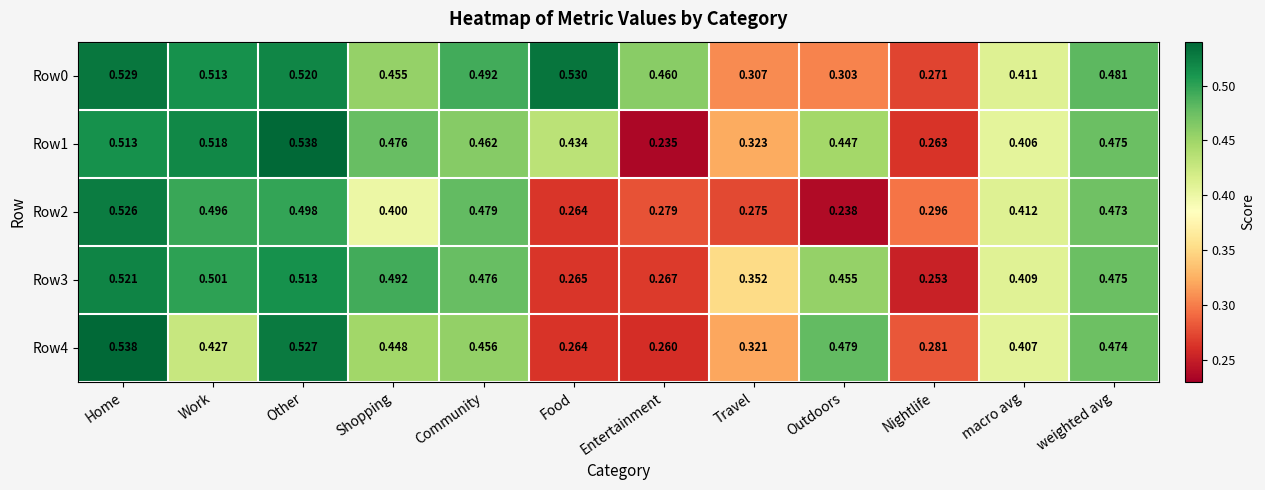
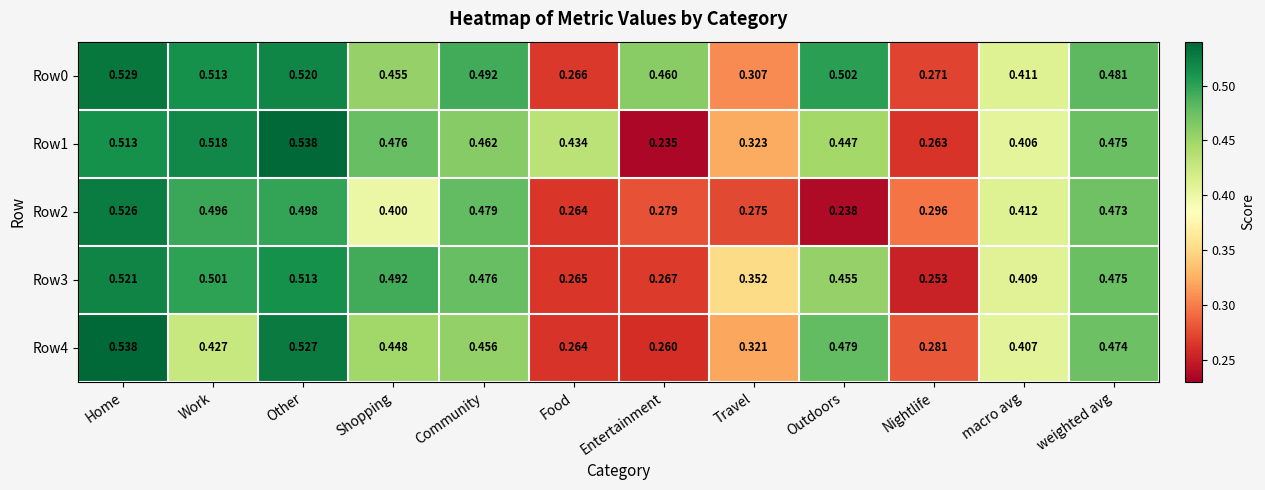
Row0, Food: 0.530 -> 0.266
Row0, Outdoors: 0.303 -> 0.502
